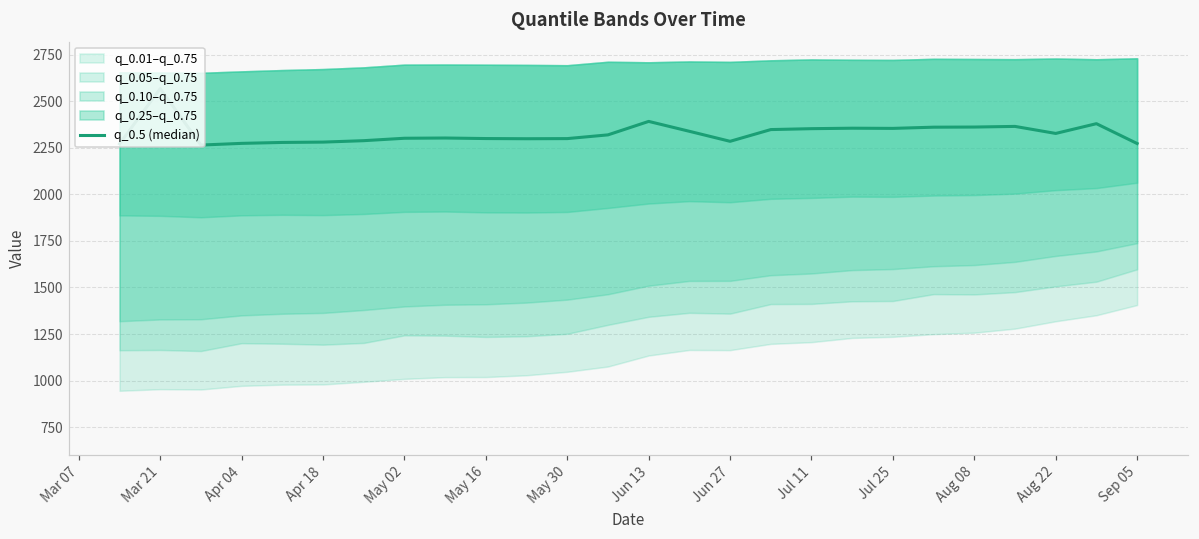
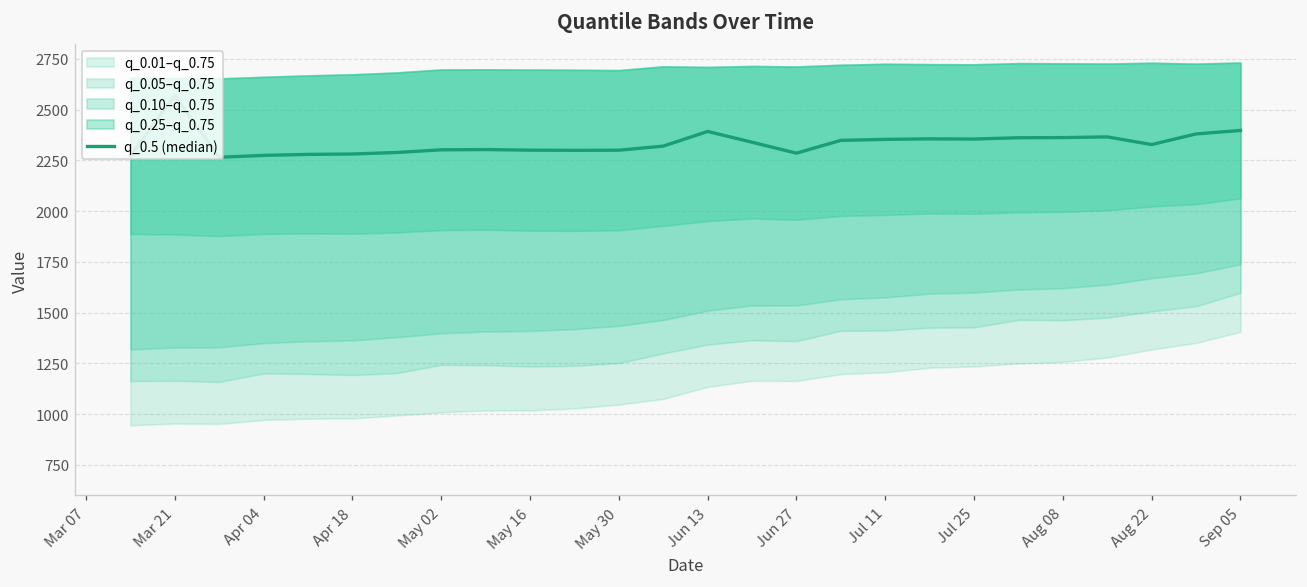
q_0.5 (median), Sep 05: 2270 -> 2400
